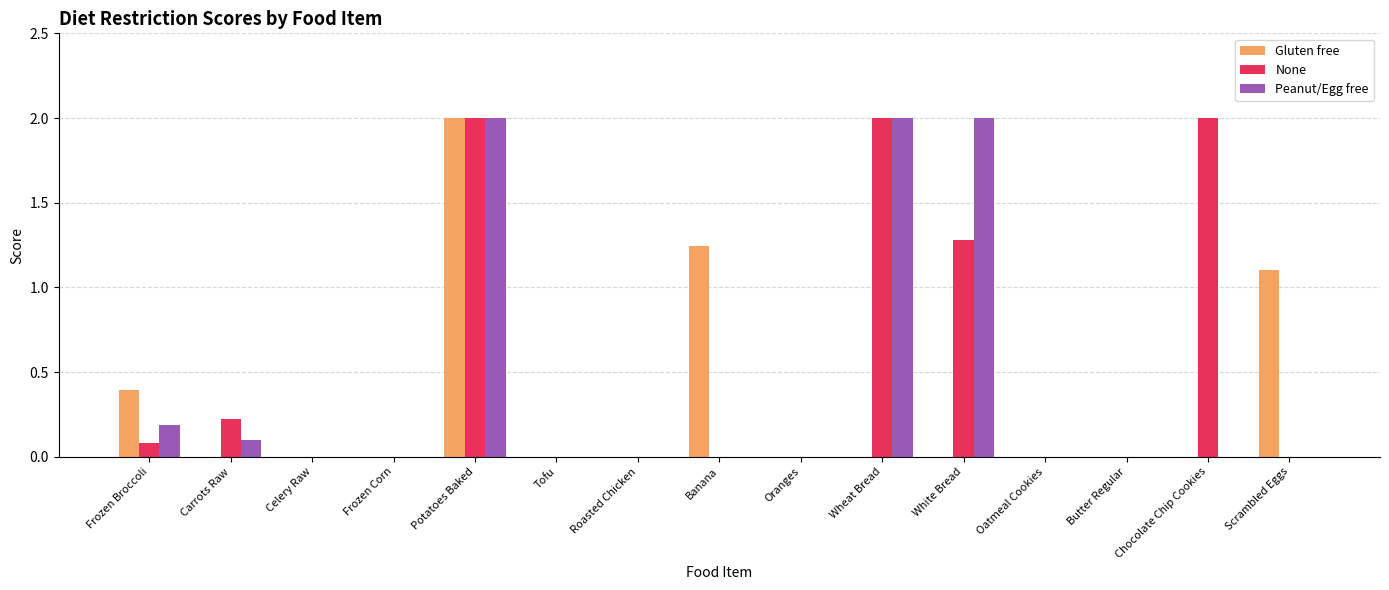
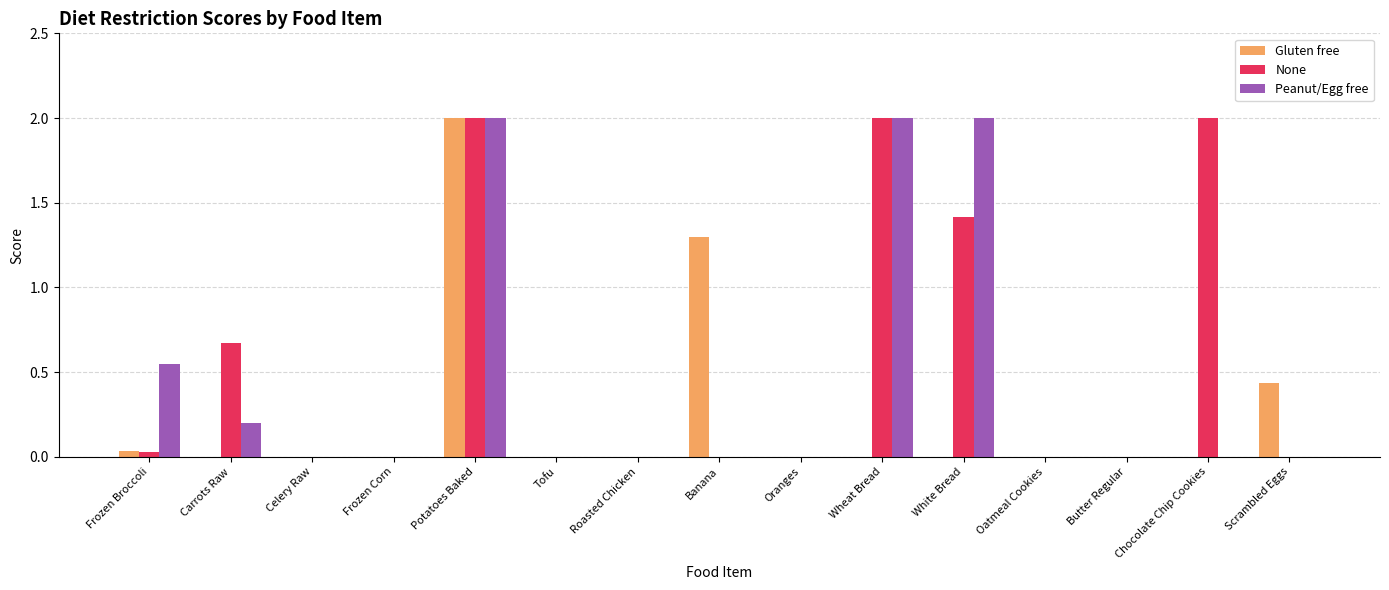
Gluten free, Frozen Broccoli: 0.39 -> 0.04
None, Frozen Broccoli: 0.08 -> 0.03
Peanut/Egg free, Frozen Broccoli: 0.19 -> 0.55
None, Carrots Raw: 0.22 -> 0.67
Peanut/Egg free, Carrots Raw: 0.10 -> 0.20
Gluten free, Banana: 1.25 -> 1.29
None, White Bread: 1.28 -> 1.42
Gluten free, Scrambled Eggs: 1.10 -> 0.44
